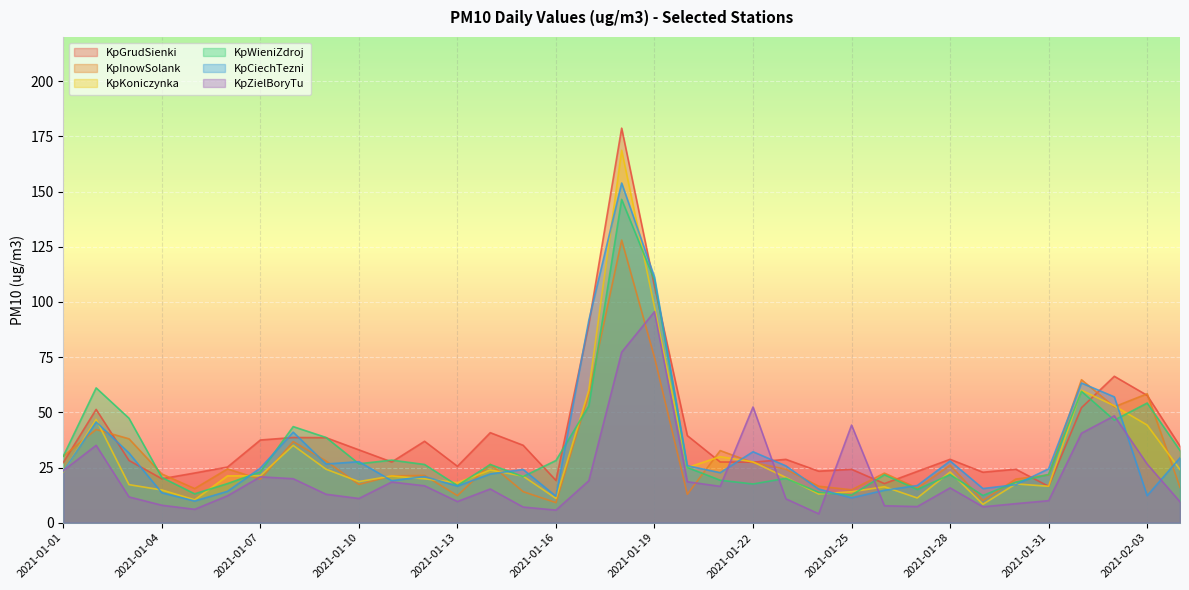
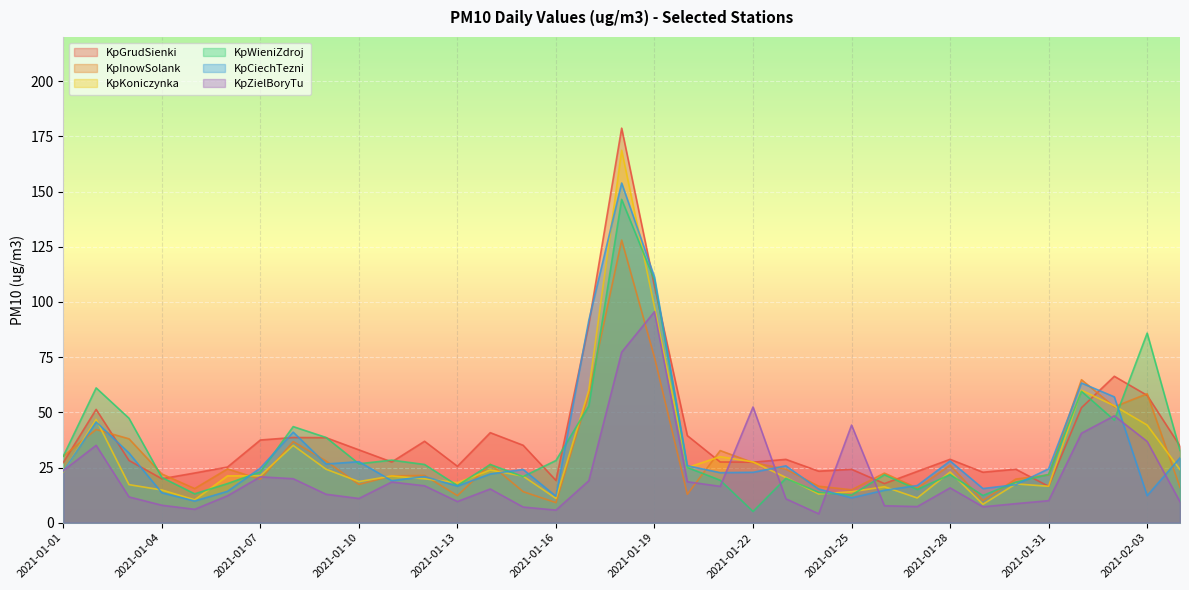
KpWieniZdroj, 2021-01-22: 18 -> 5
KpCiechTezni, 2021-01-22: 32 -> 23
KpWieniZdroj, 2021-02-03: 54 -> 86
KpZielBoryTu, 2021-02-03: 27 -> 37
